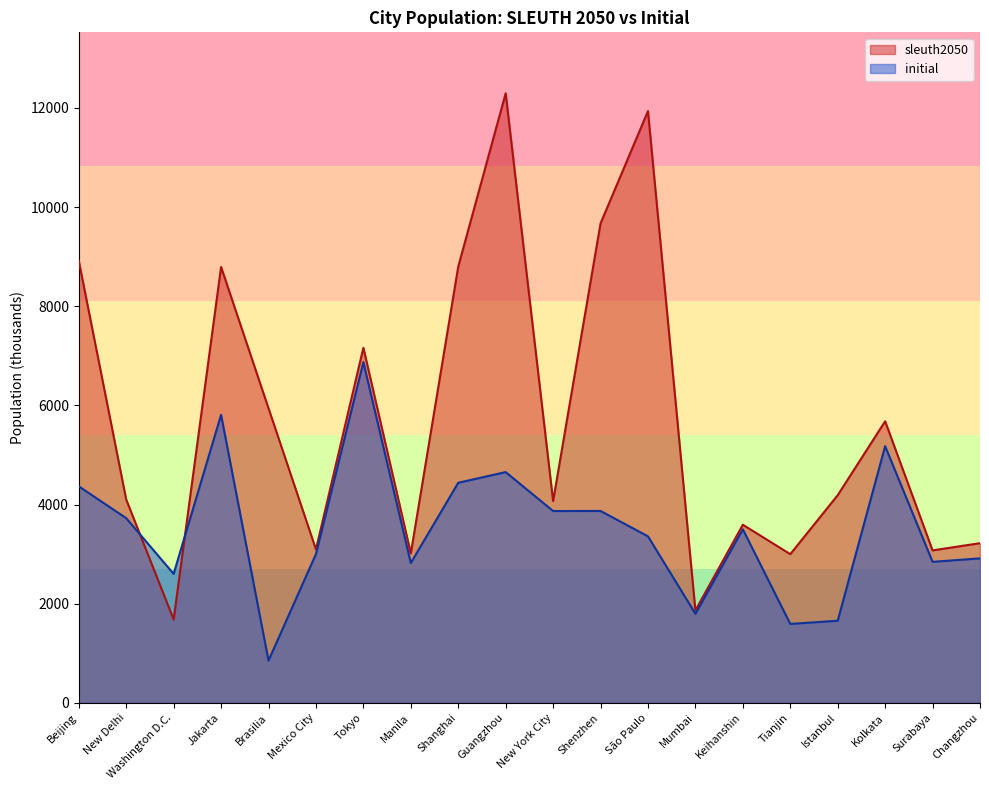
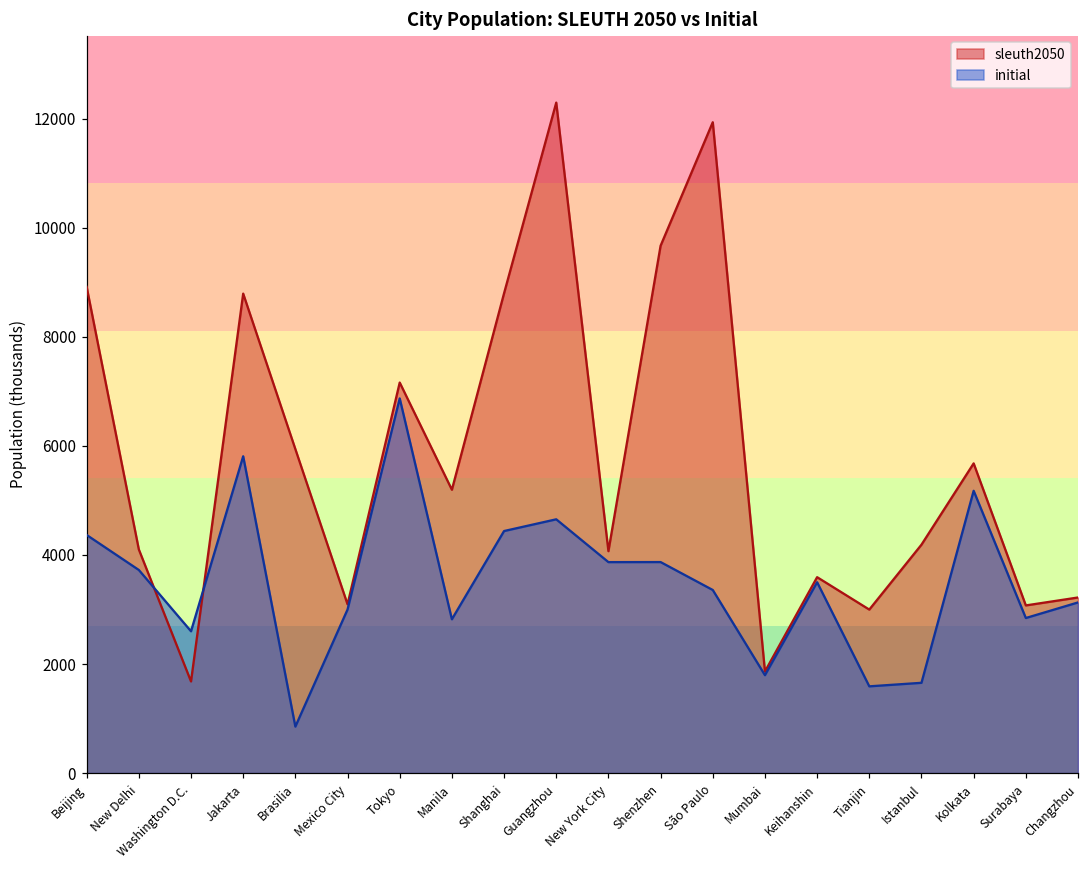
sleuth2050, Manila: 3000 -> 5200
initial, Changzhou: 2900 -> 3100
